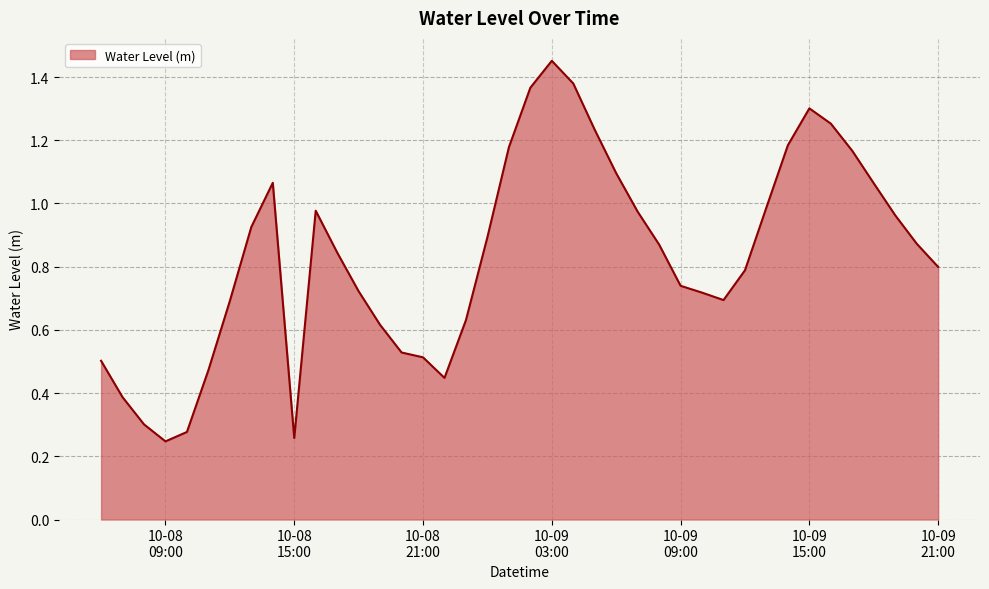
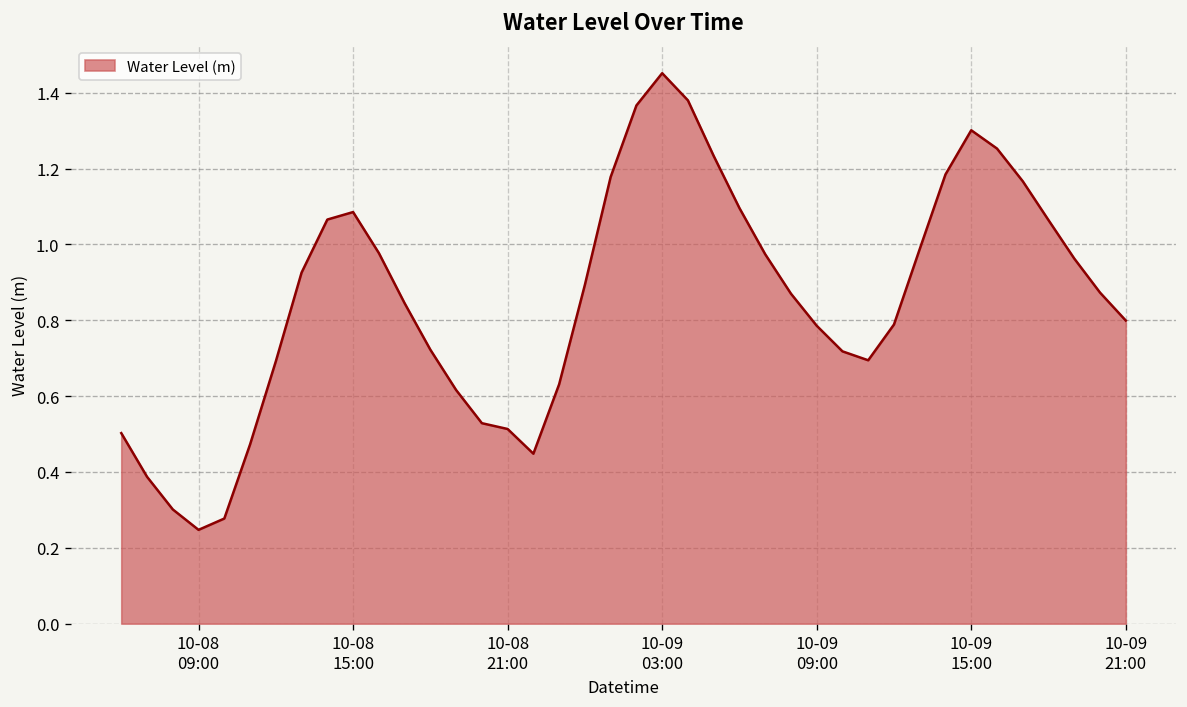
10-08 15:00: 0.26 -> 1.09
10-09 09:00: 0.74 -> 0.79
